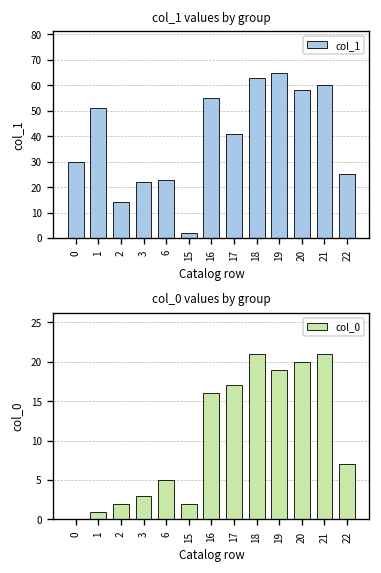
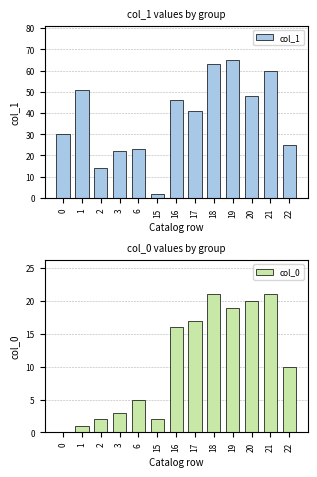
col_1 values by group, 16: 55 -> 46
col_1 values by group, 20: 58 -> 48
col_0 values by group, 22: 7 -> 10
